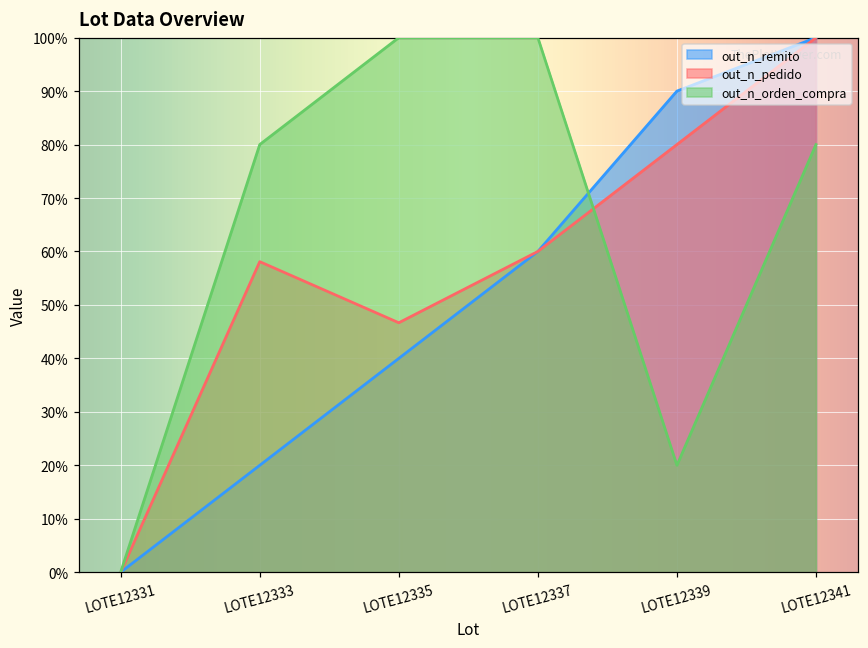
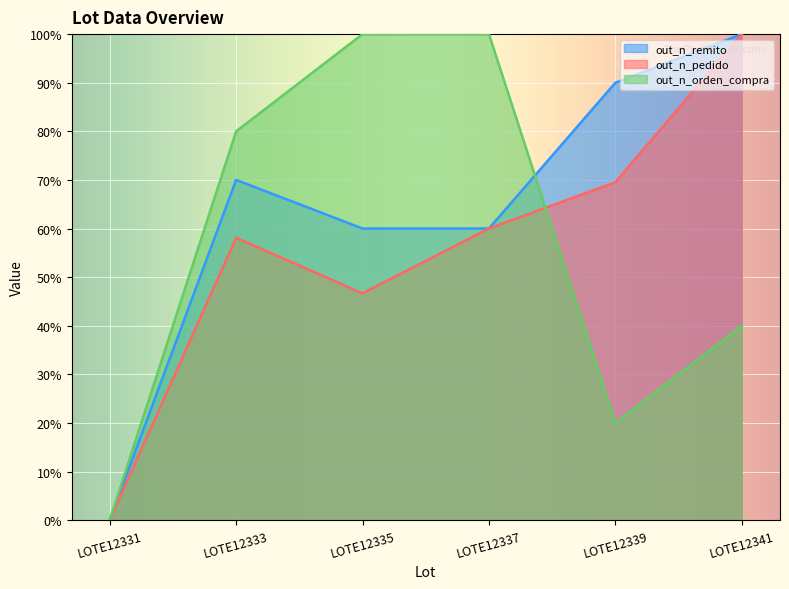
out_n_remito, LOTE12333: 20% -> 70%
out_n_remito, LOTE12335: 40% -> 60%
out_n_pedido, LOTE12339: 80% -> 70%
out_n_orden_compra, LOTE12341: 80% -> 40%
